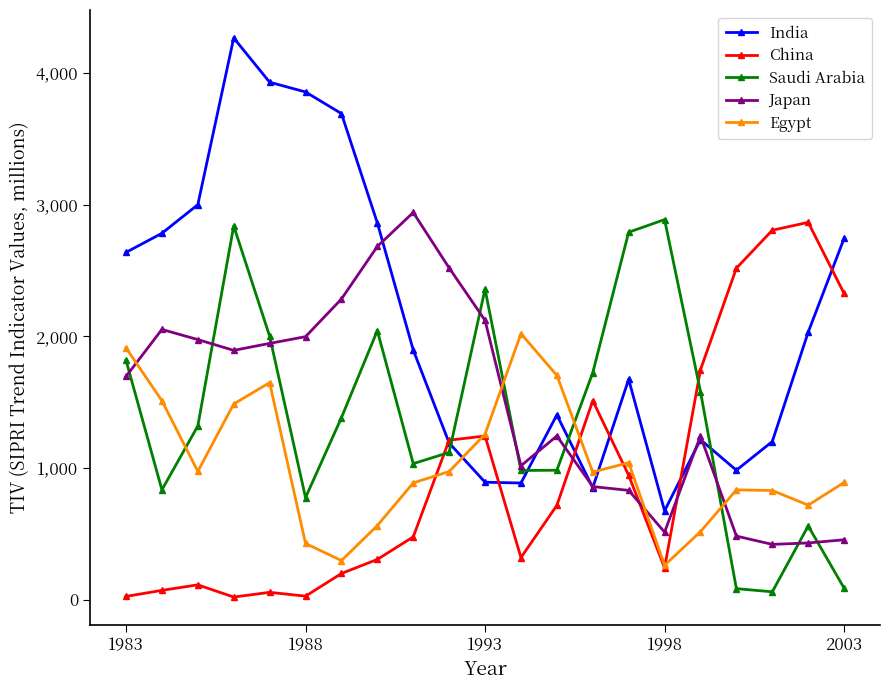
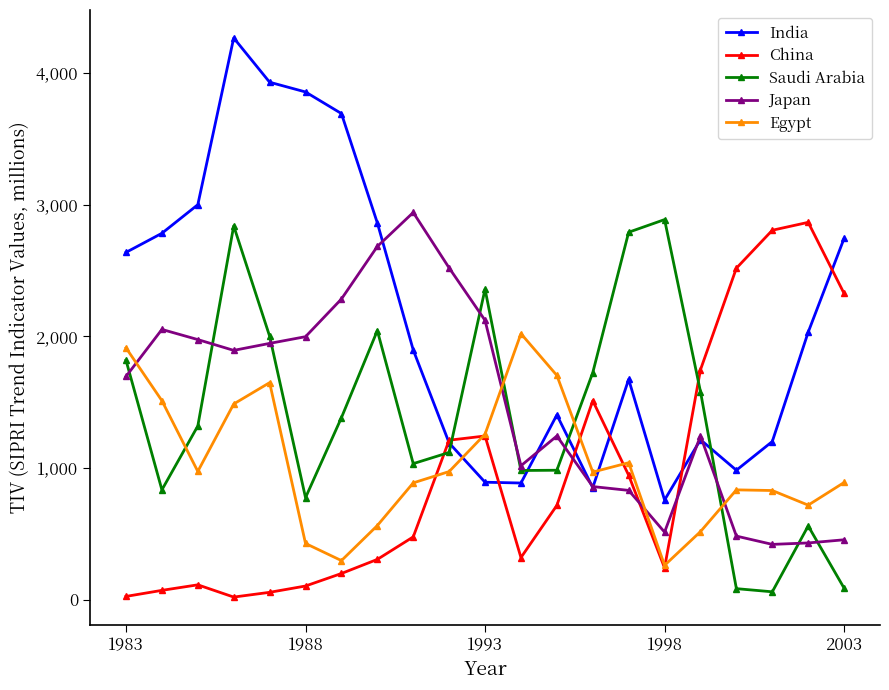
China, 1988: 30 -> 100
India, 1998: 680 -> 760
